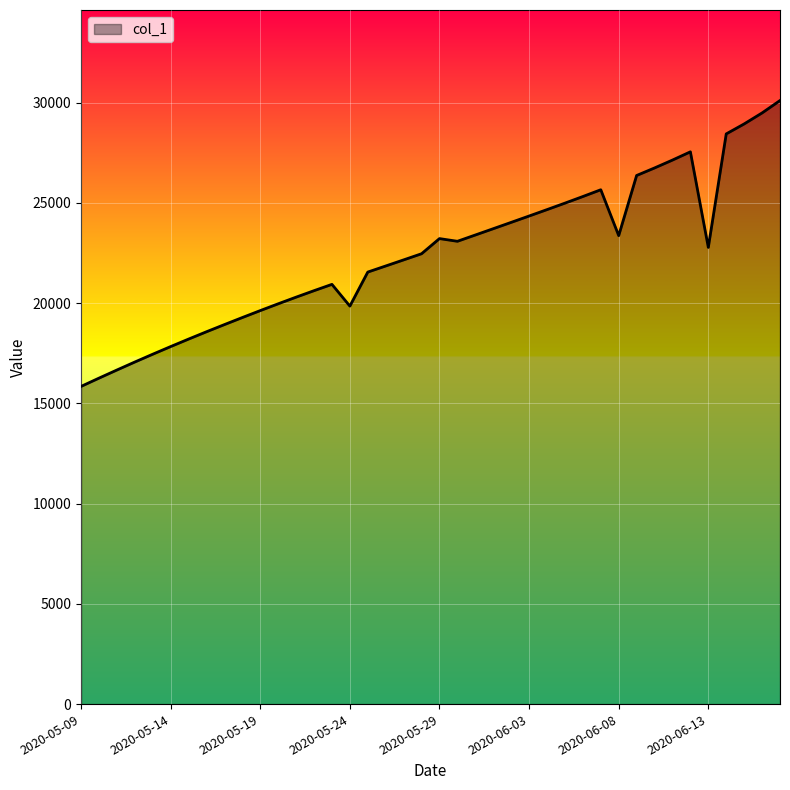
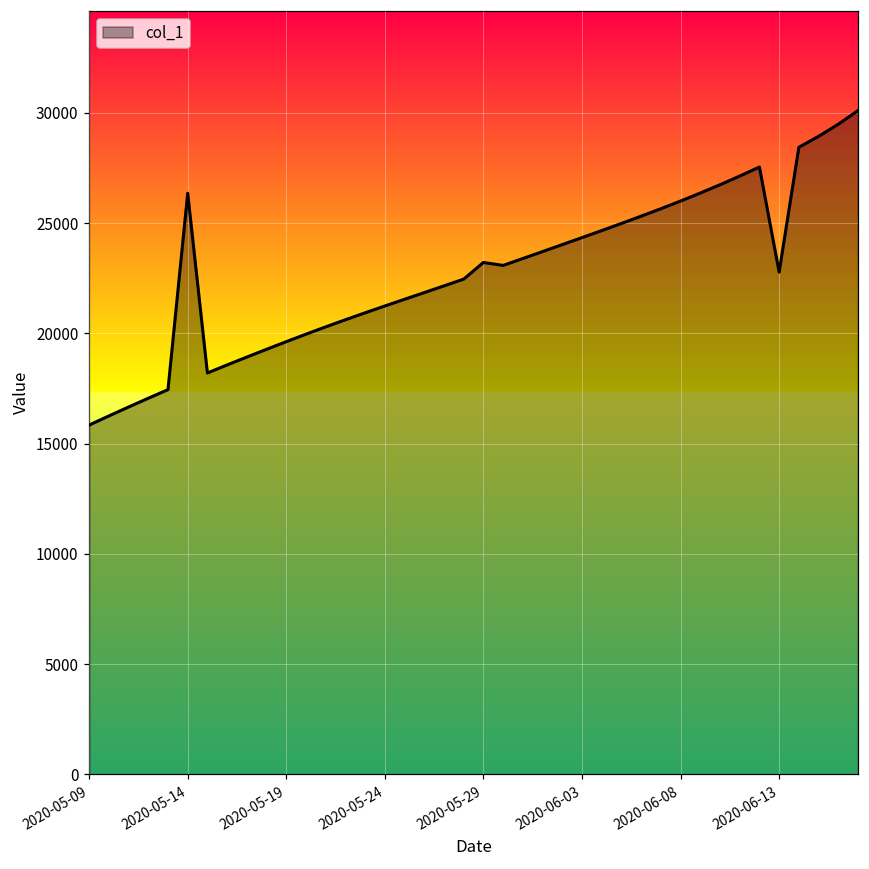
2020-05-14: 17800 -> 26400
2020-05-24: 19800 -> 21200
2020-06-08: 23400 -> 26000
